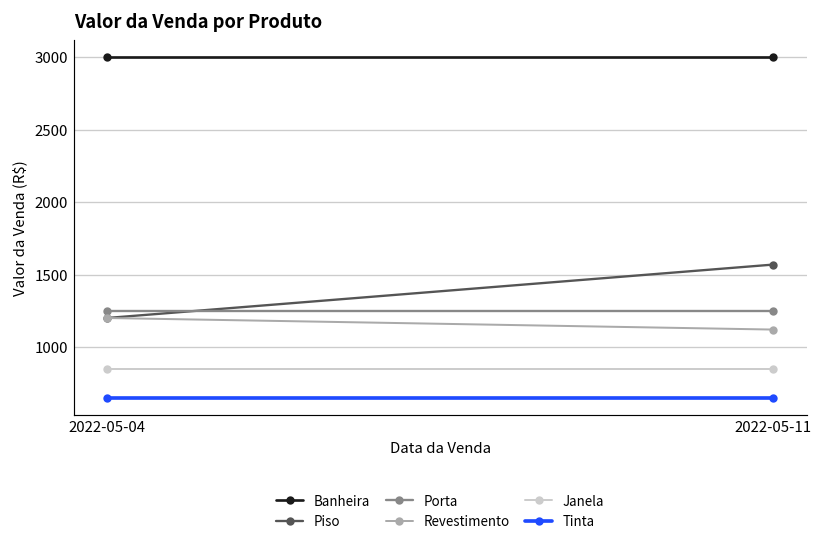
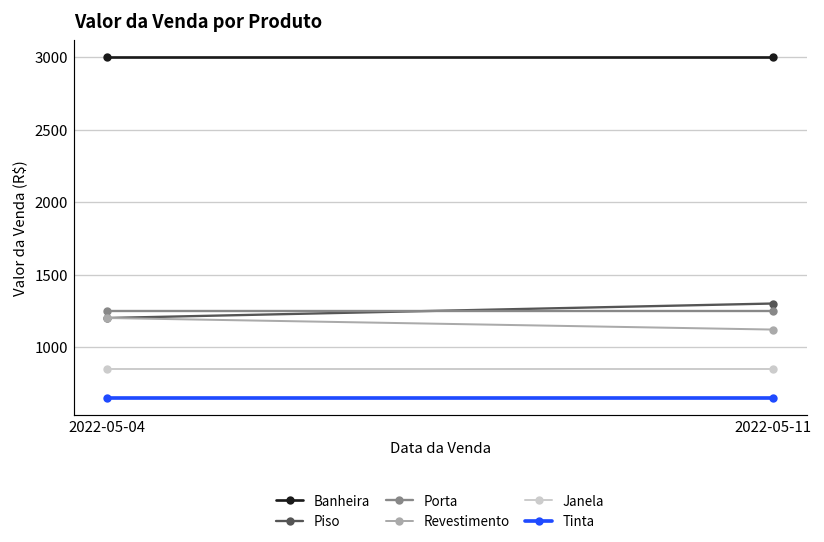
Piso, 2022-05-11: 1570 -> 1300
